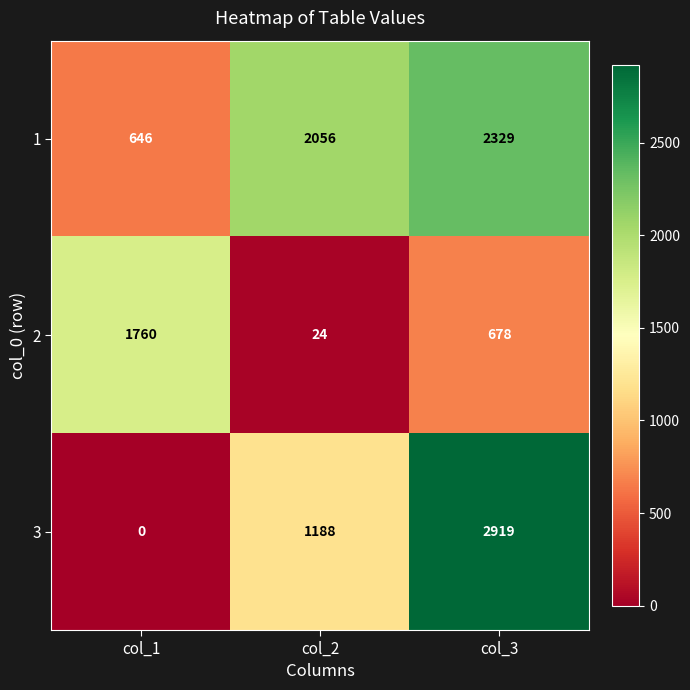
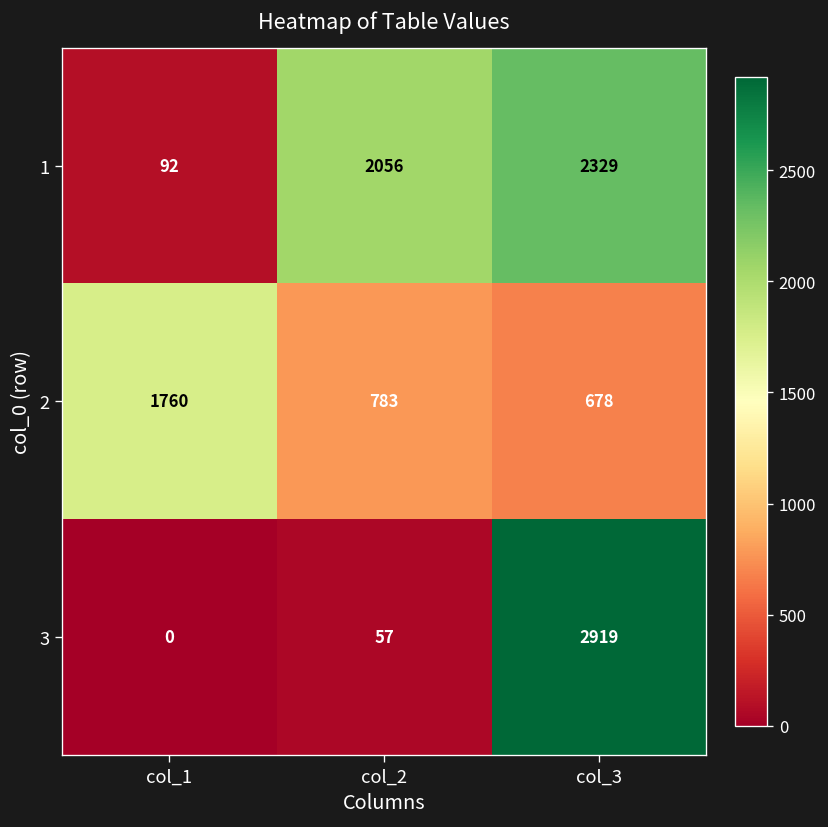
1, col_1: 646 -> 92
2, col_2: 24 -> 783
3, col_2: 1188 -> 57
